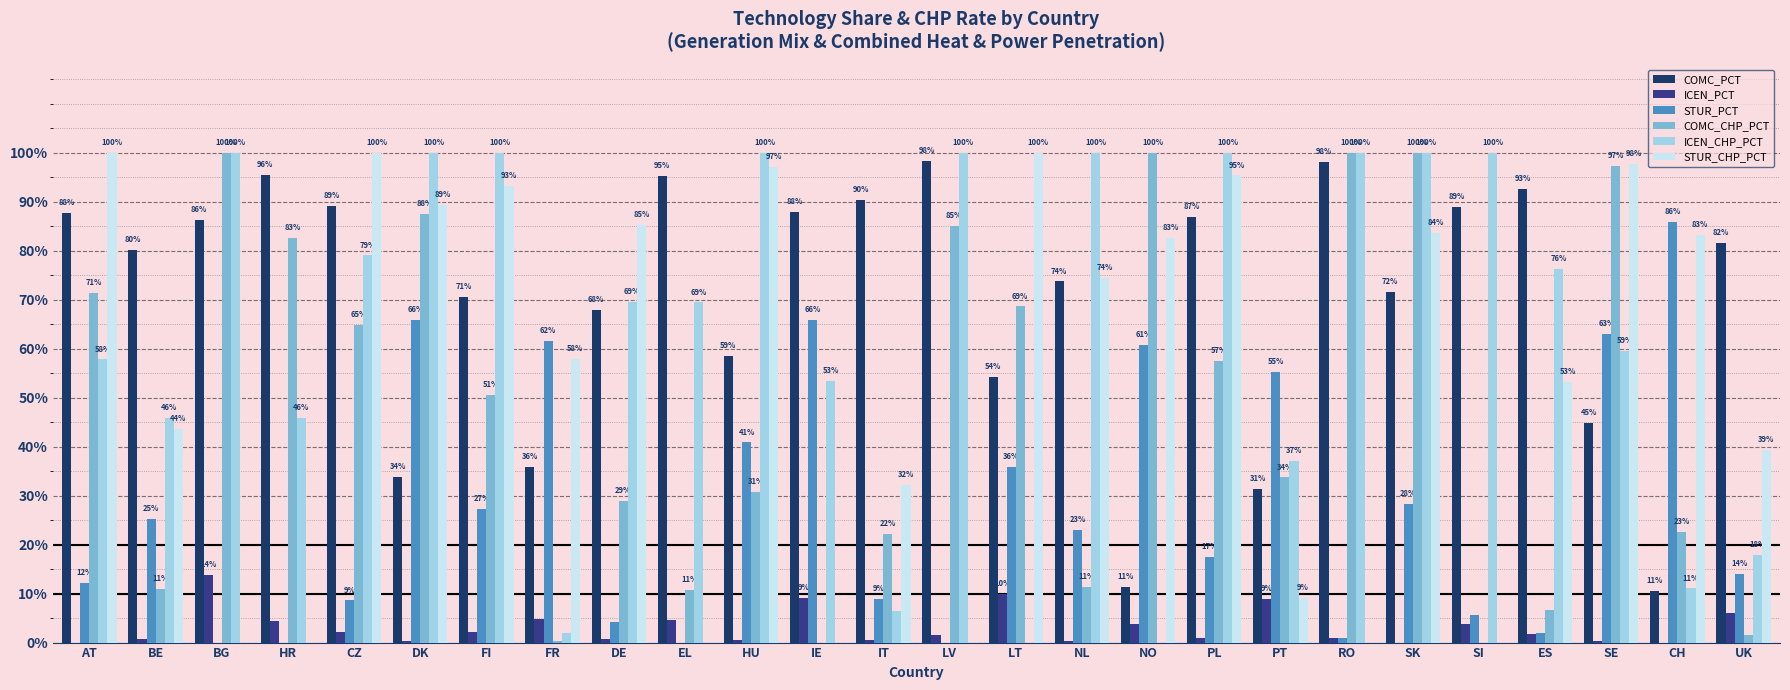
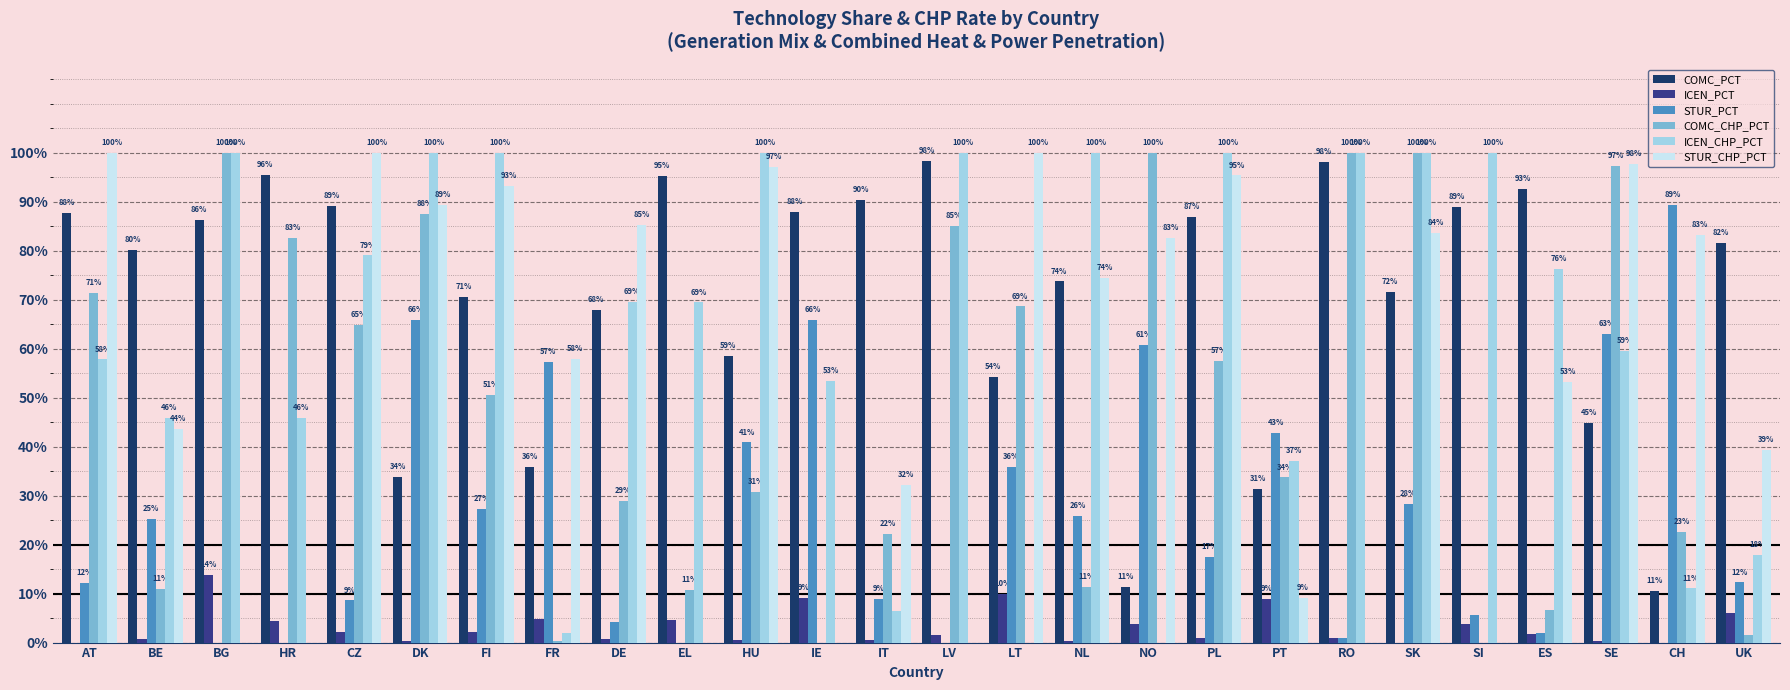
STUR_PCT, FR: 62% -> 57%
STUR_PCT, NL: 23% -> 26%
STUR_PCT, PT: 55% -> 43%
STUR_PCT, CH: 86% -> 89%
STUR_PCT, UK: 14% -> 12%
